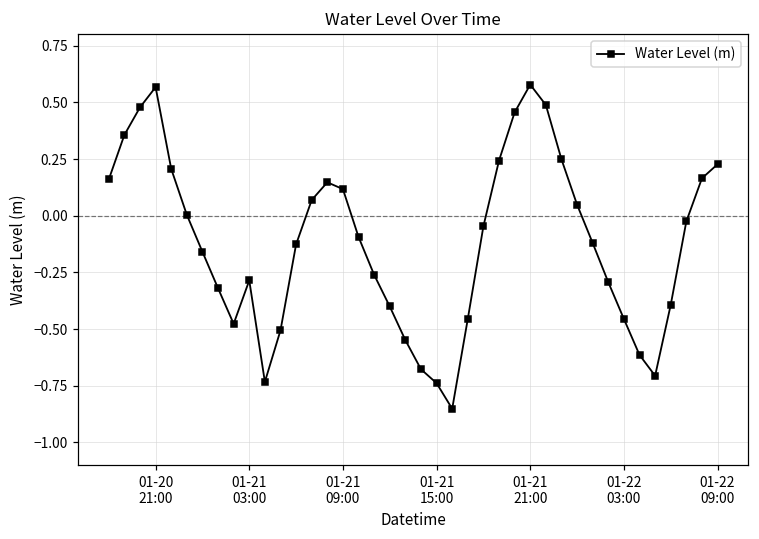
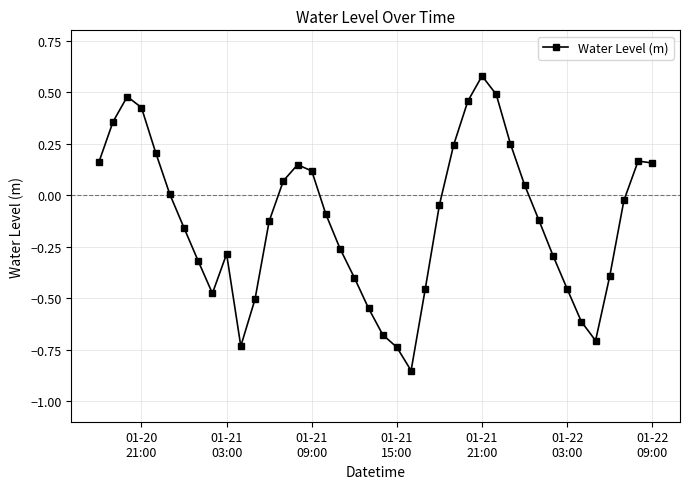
01-20 21:00: 0.57 -> 0.43
01-22 09:00: 0.23 -> 0.16
